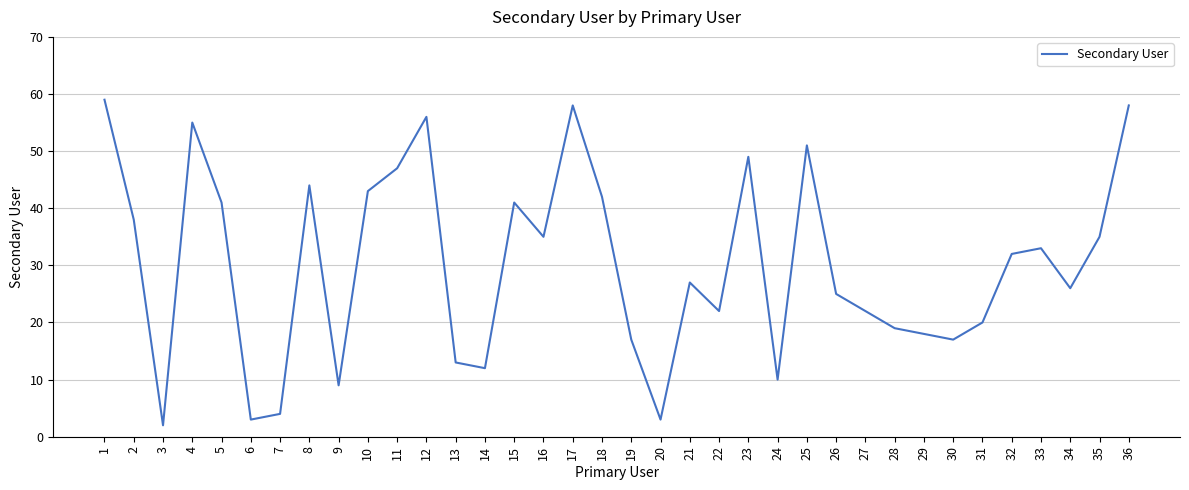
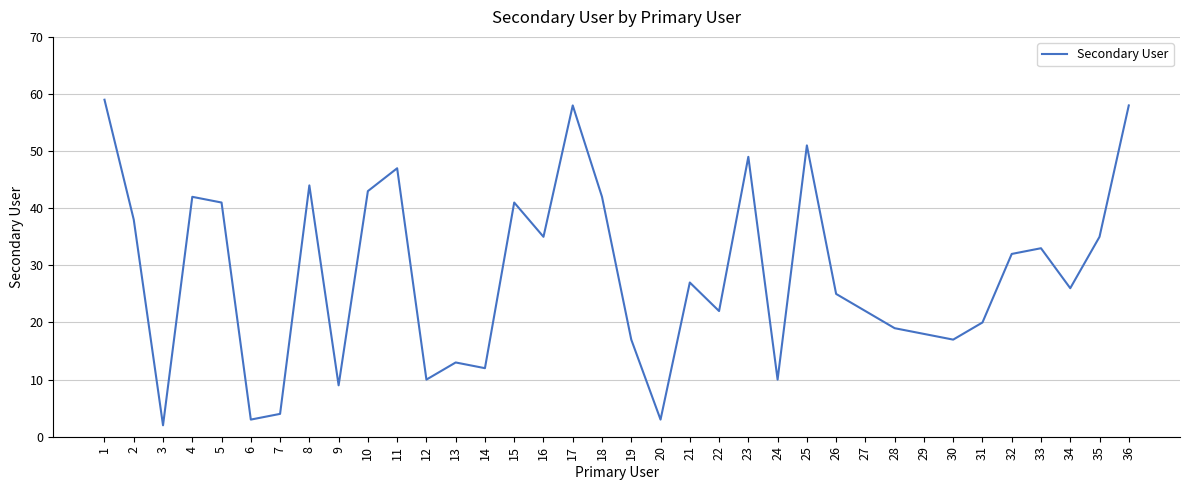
4: 55 -> 42
12: 56 -> 10
